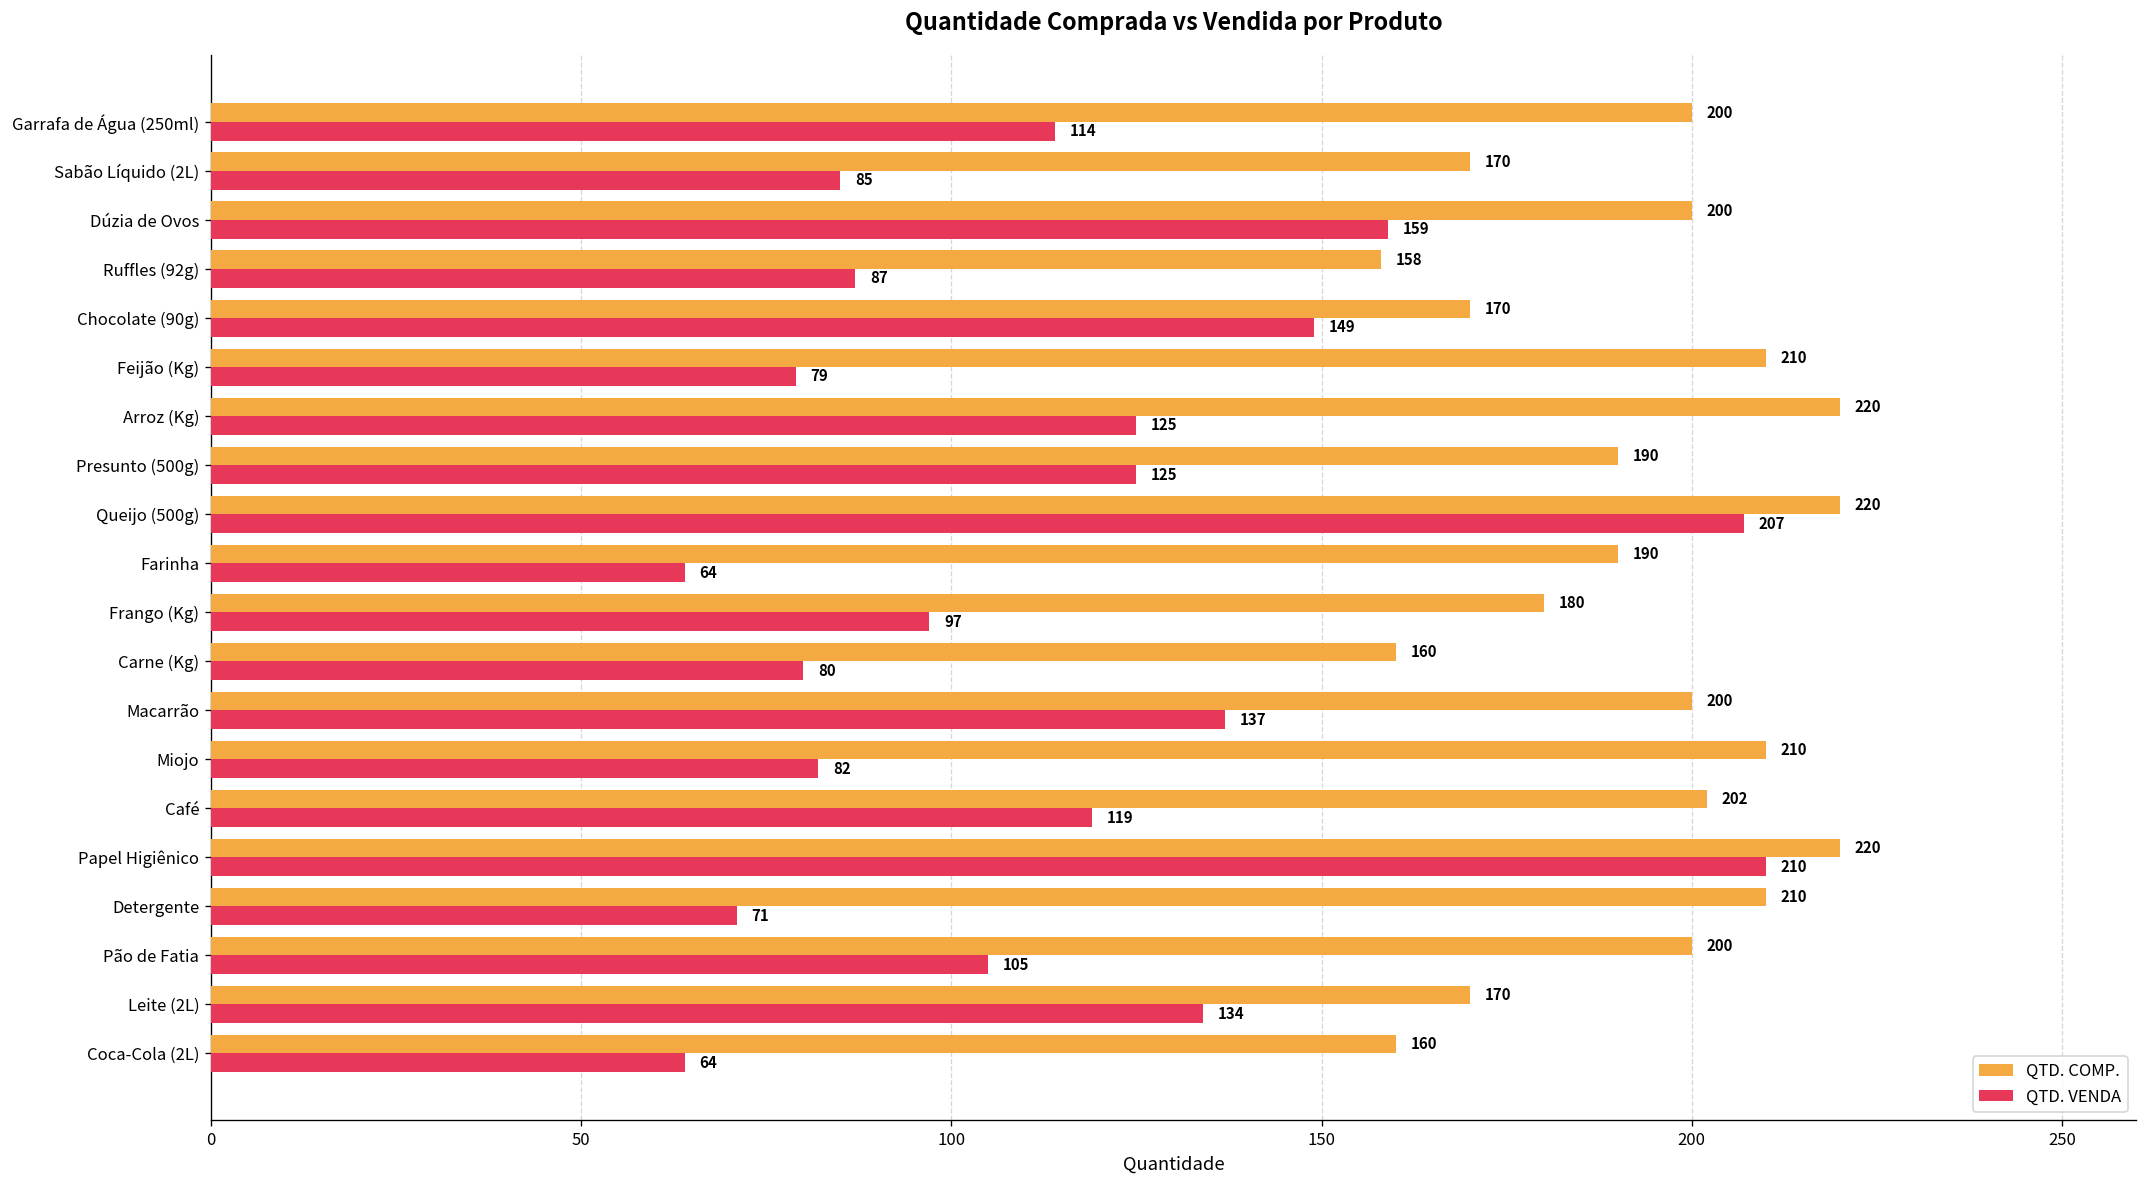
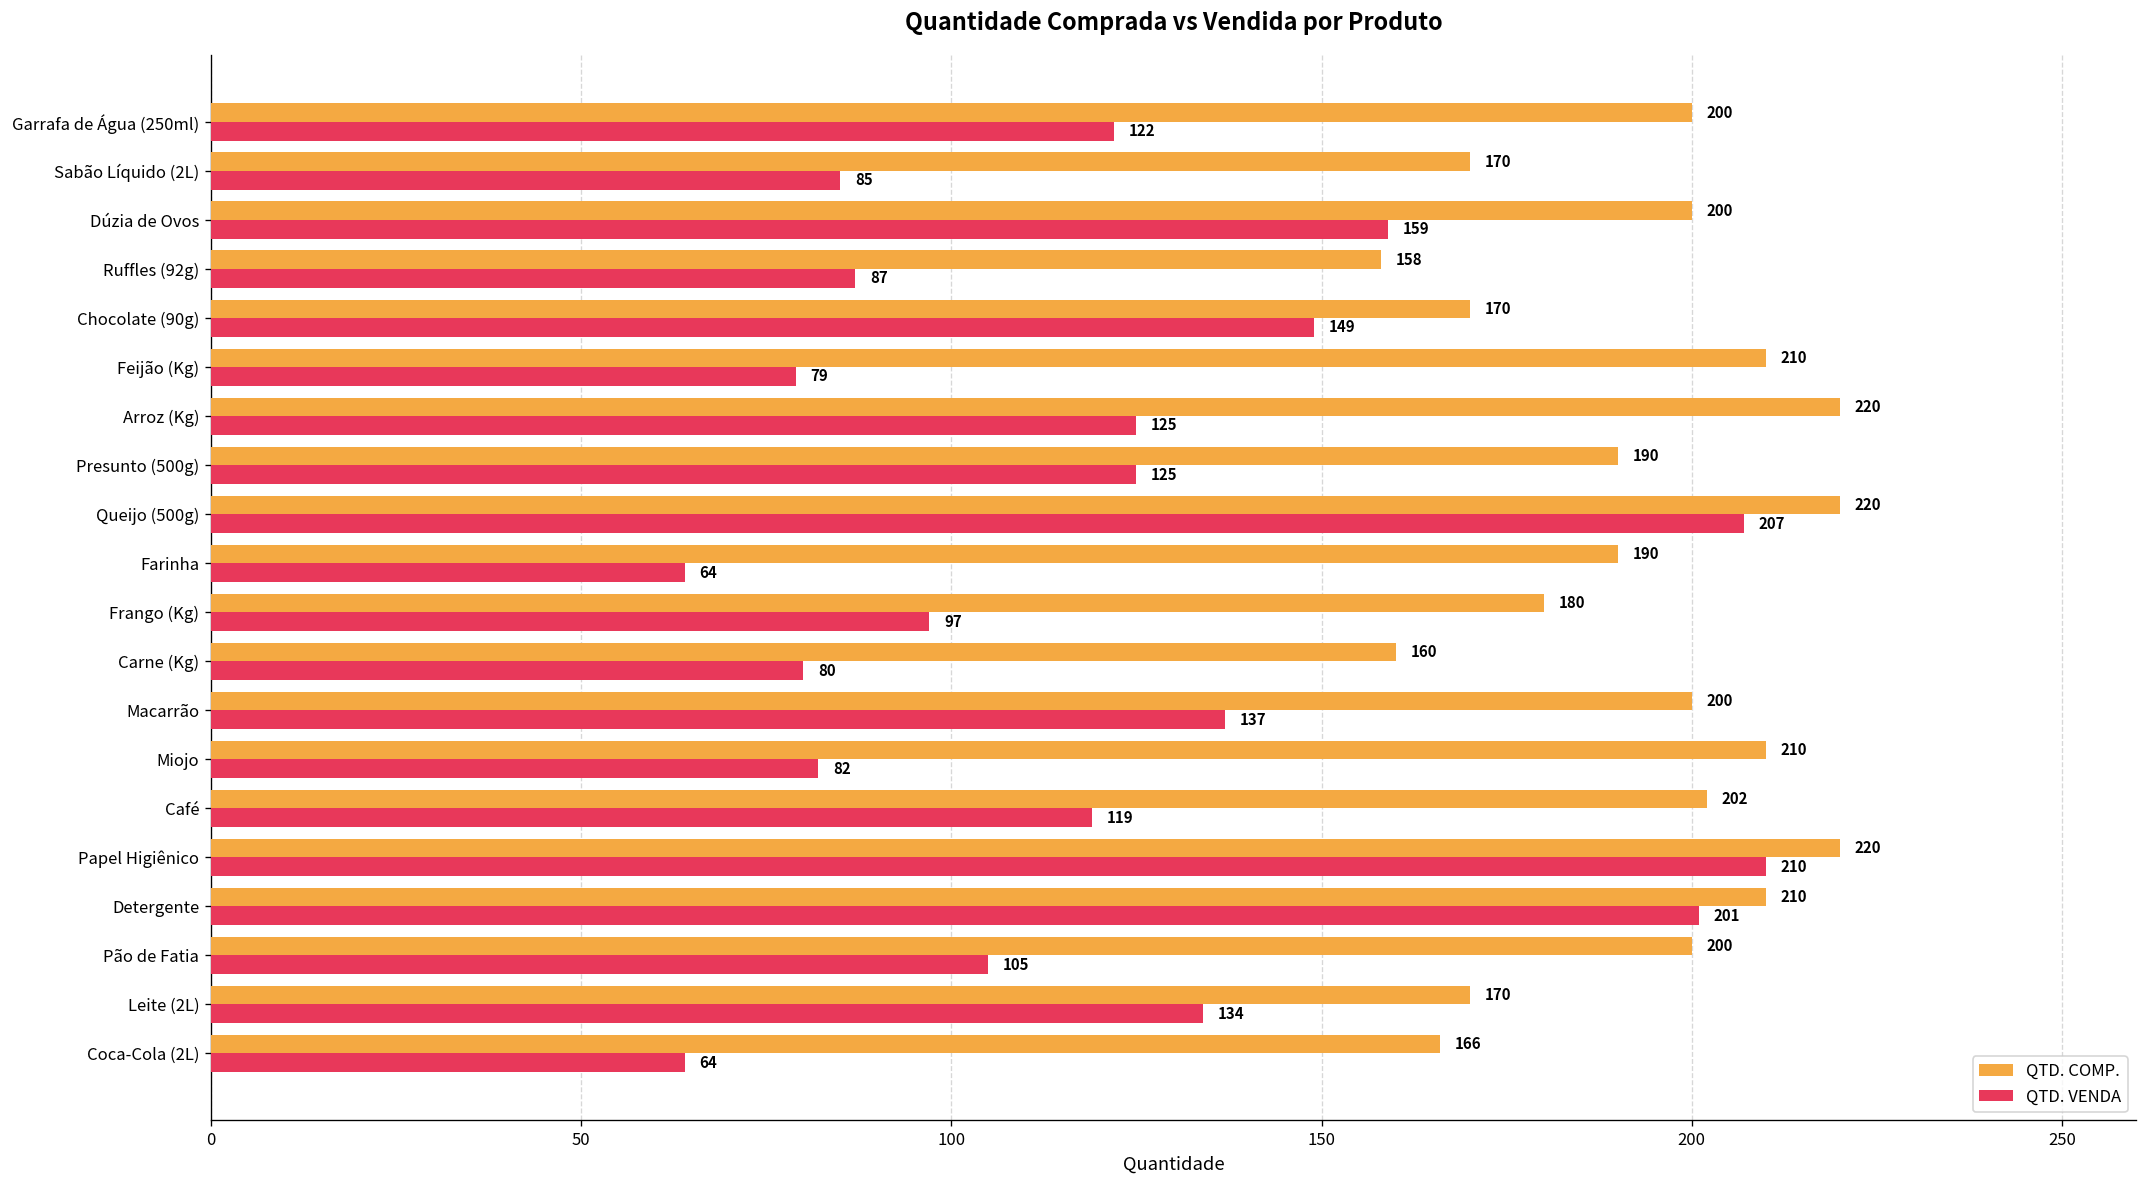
QTD. VENDA, Garrafa de Água (250ml): 114 -> 122
QTD. VENDA, Detergente: 71 -> 201
QTD. COMP., Coca-Cola (2L): 160 -> 166
